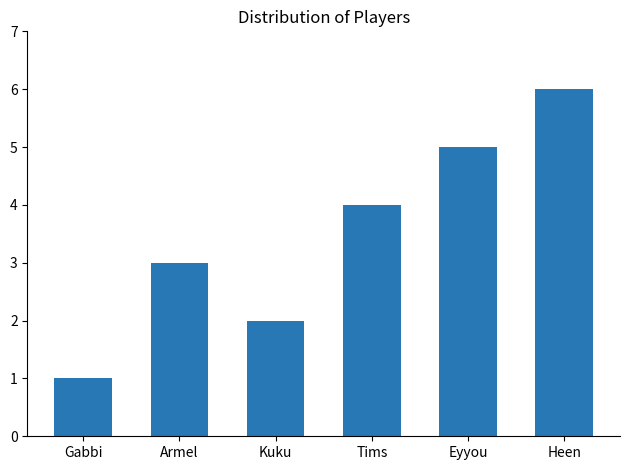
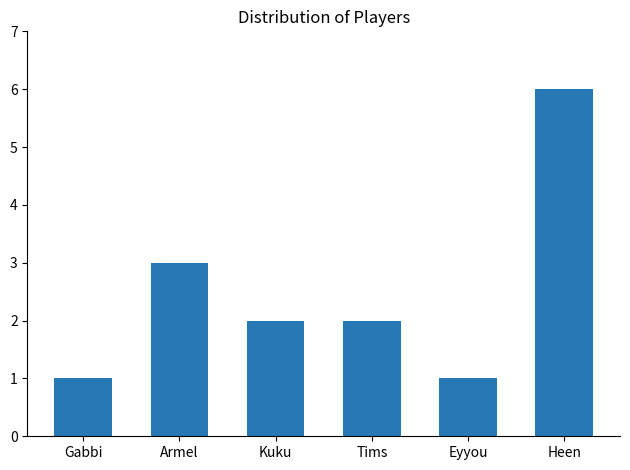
Tims: 4 -> 2
Eyyou: 5 -> 1
